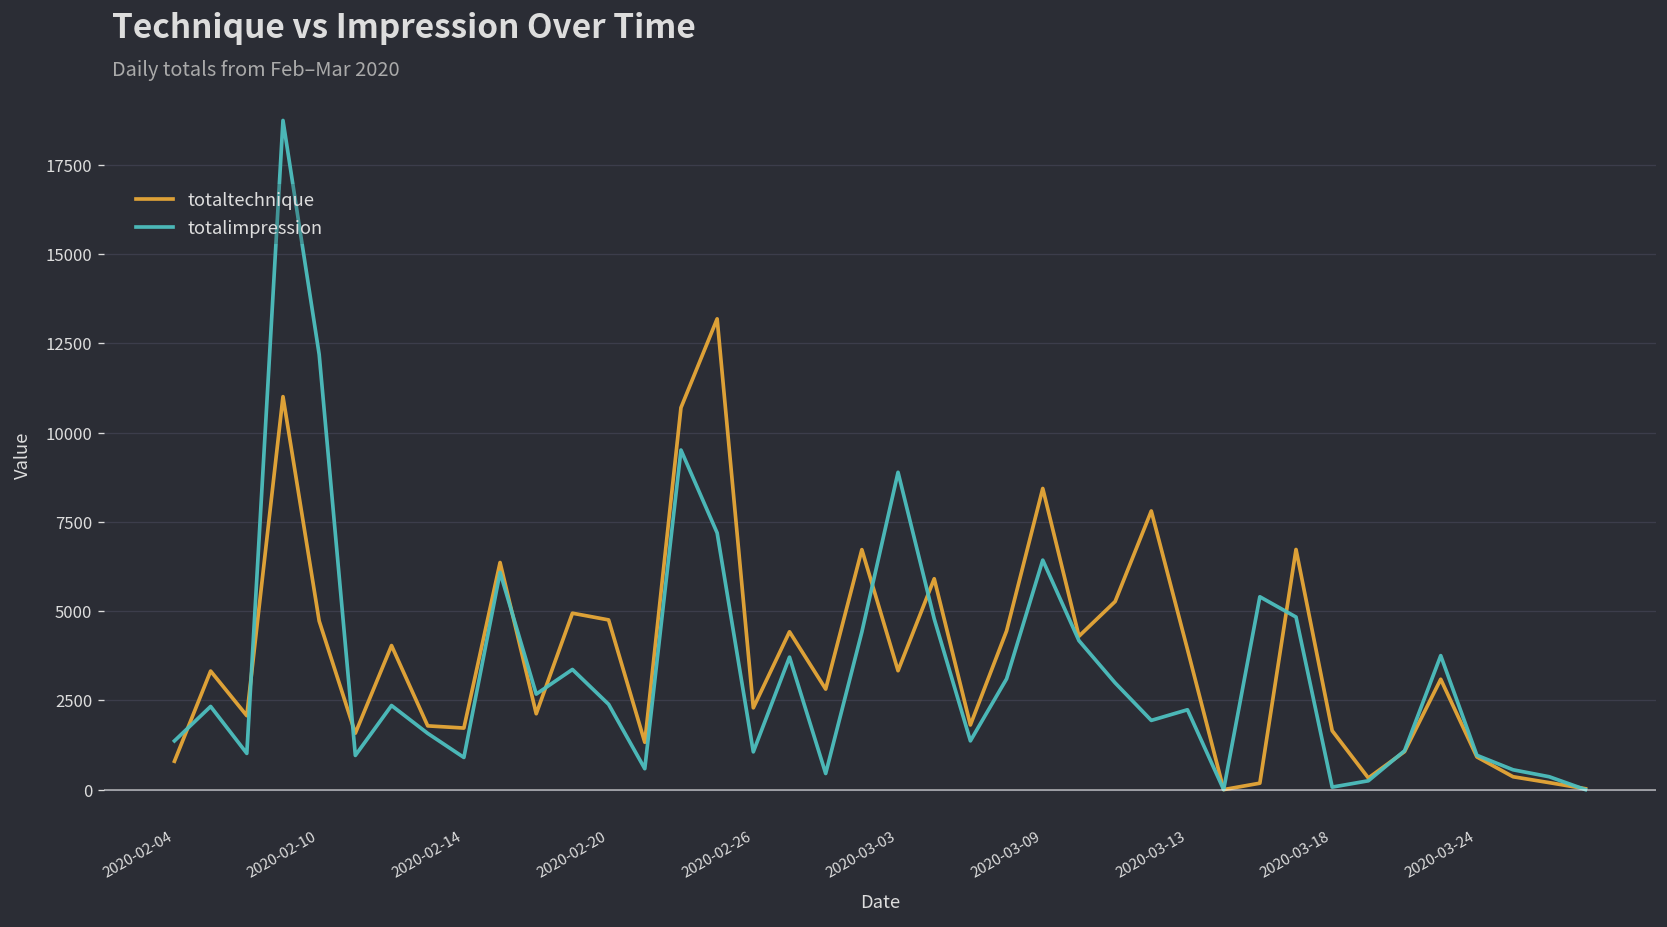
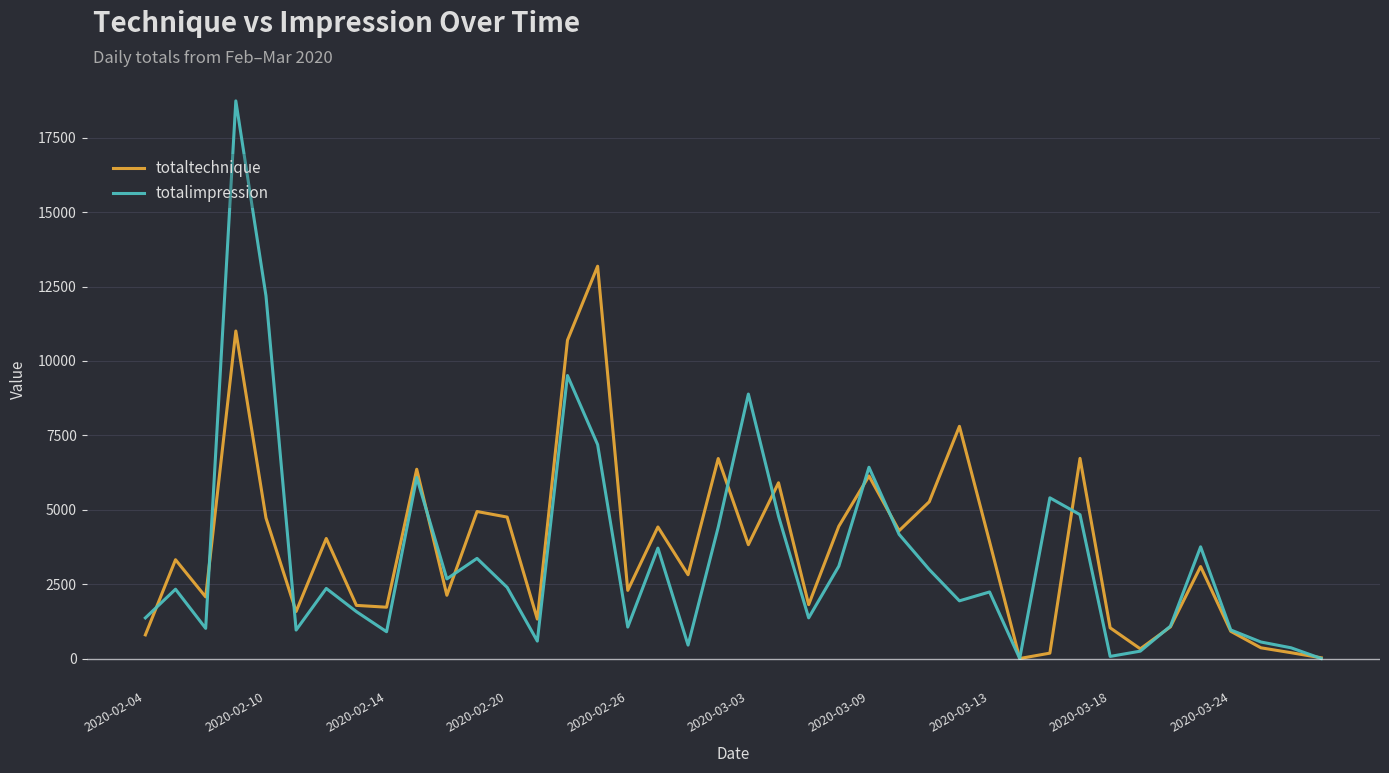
totaltechnique, 2020-03-03: 3300 -> 3800
totaltechnique, 2020-03-09: 8400 -> 6100
totaltechnique, 2020-03-18: 1600 -> 1000
